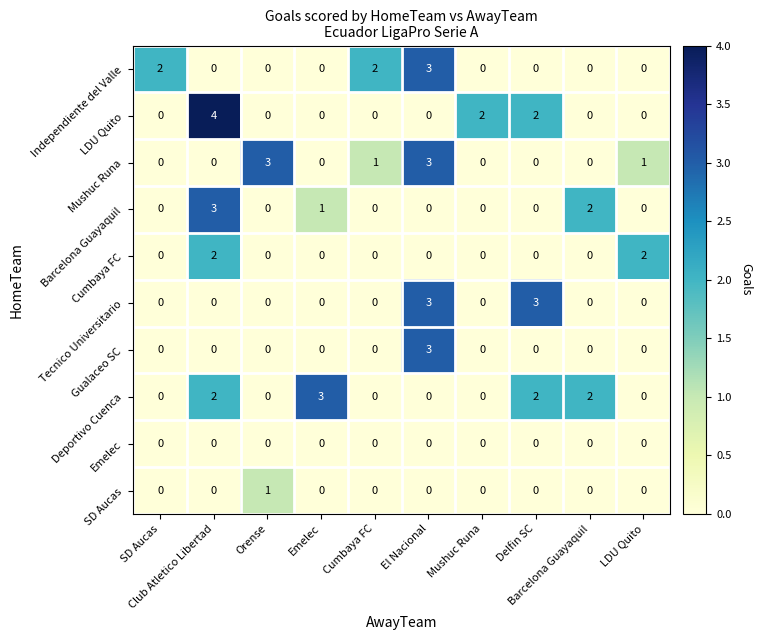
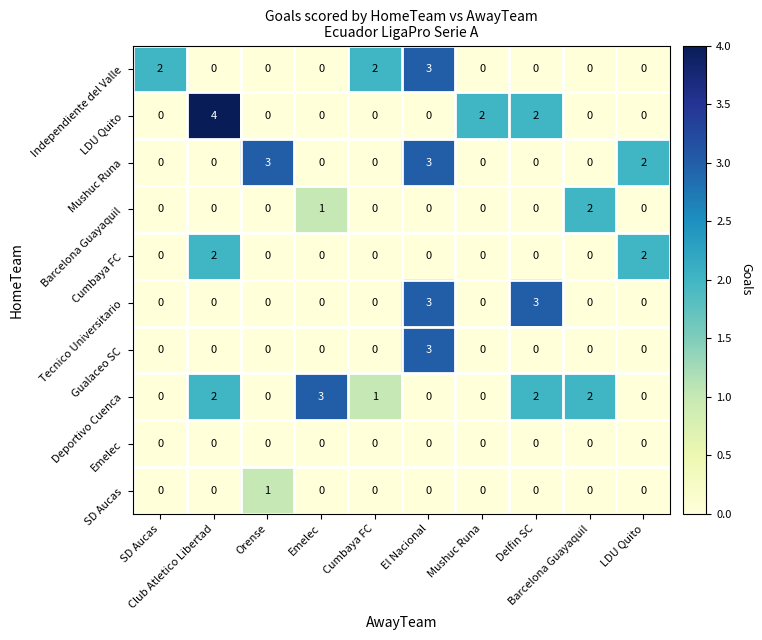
Mushuc Runa, Cumbaya FC: 1 -> 0
Mushuc Runa, LDU Quito: 1 -> 2
Barcelona Guayaquil, Club Atletico Libertad: 3 -> 0
Deportivo Cuenca, Cumbaya FC: 0 -> 1
